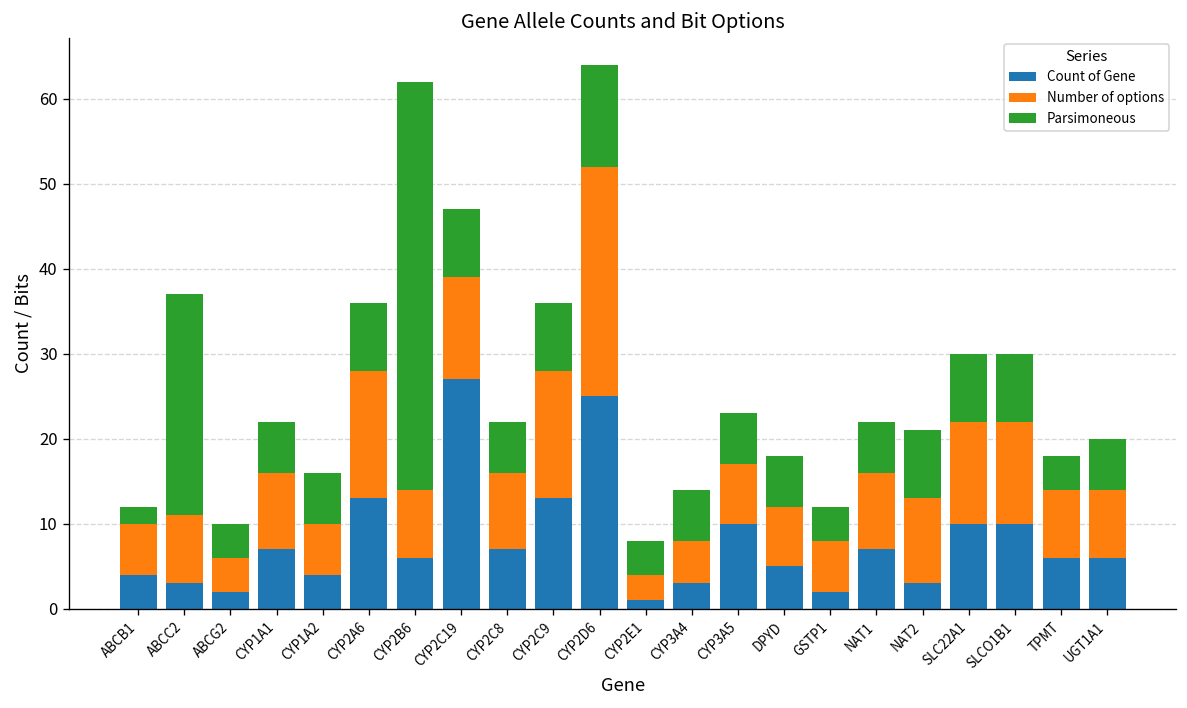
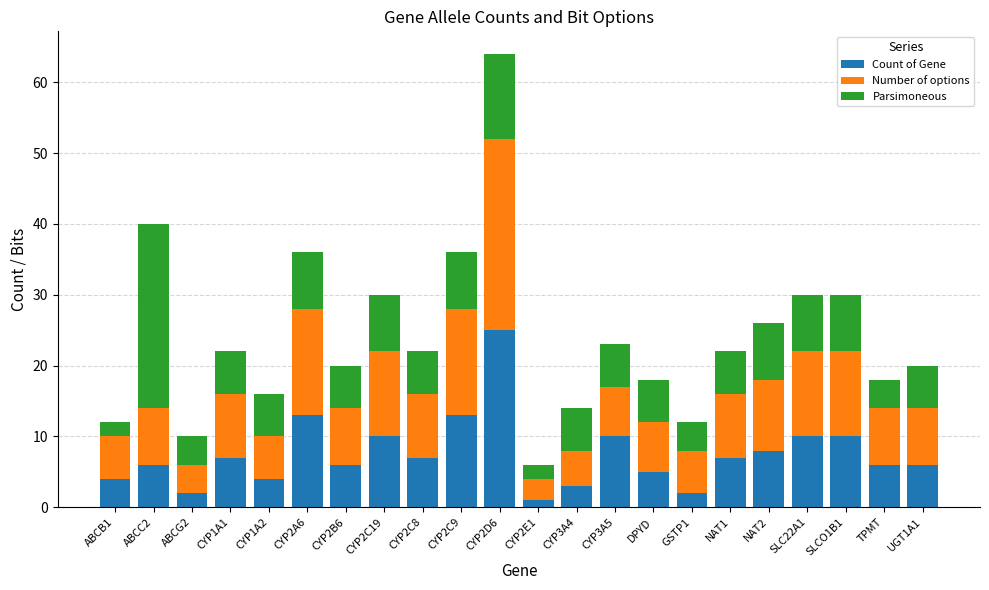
Count of Gene, ABCC2: 3 -> 6
Parsimoneous, CYP2B6: 48 -> 6
Count of Gene, CYP2C19: 27 -> 10
Parsimoneous, CYP2E1: 4 -> 2
Count of Gene, NAT2: 3 -> 8
